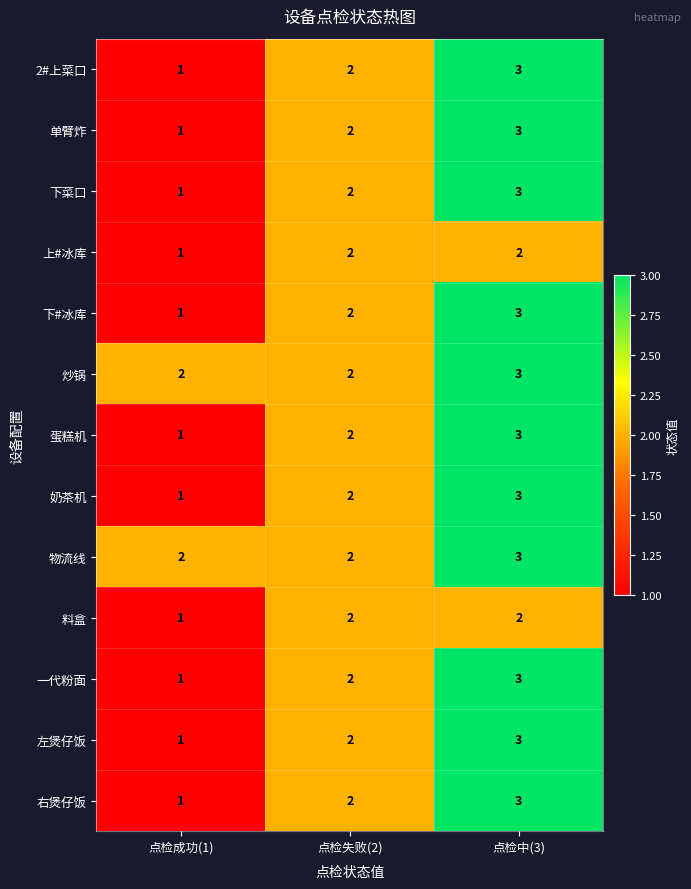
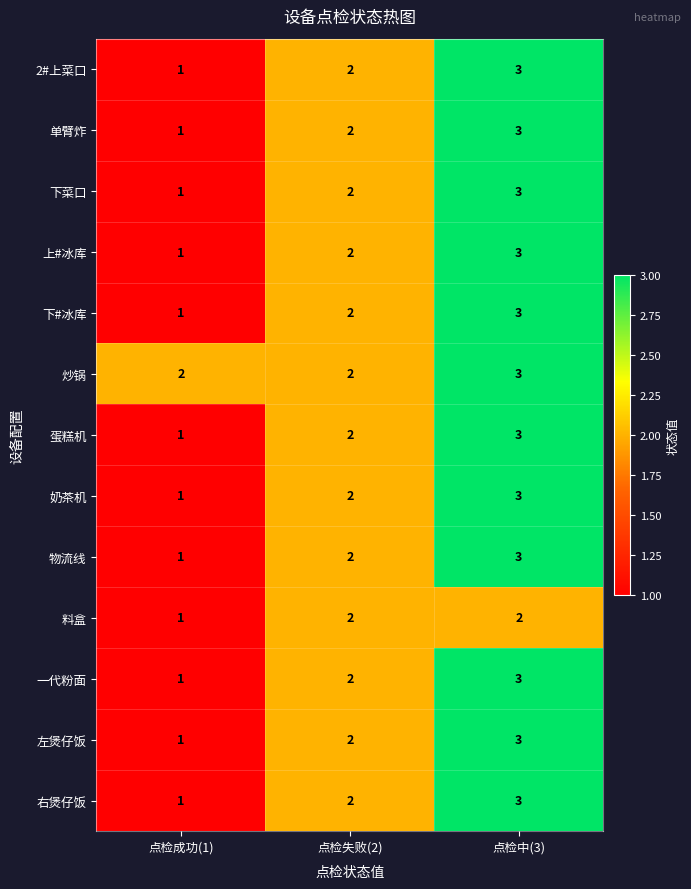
上#冰库, 点检中(3): 2 -> 3
物流线, 点检成功(1): 2 -> 1
